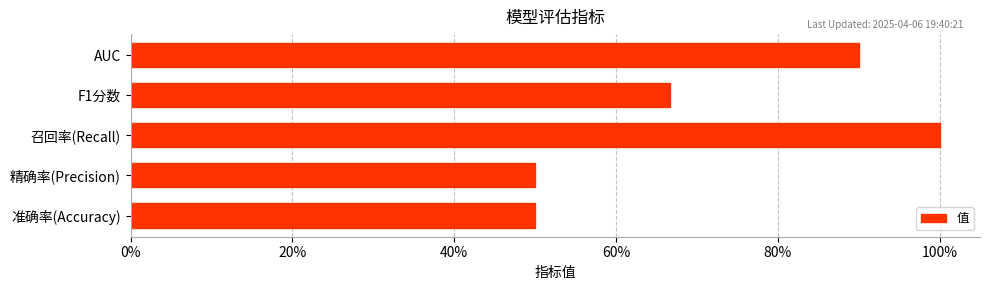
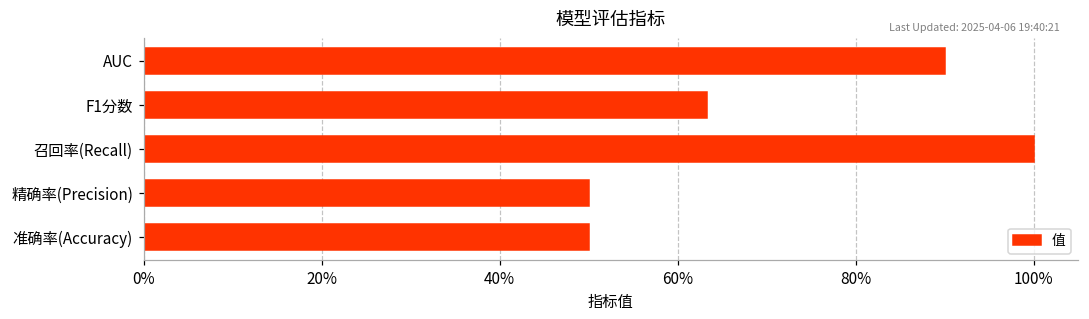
F1分数: 67% -> 63%
